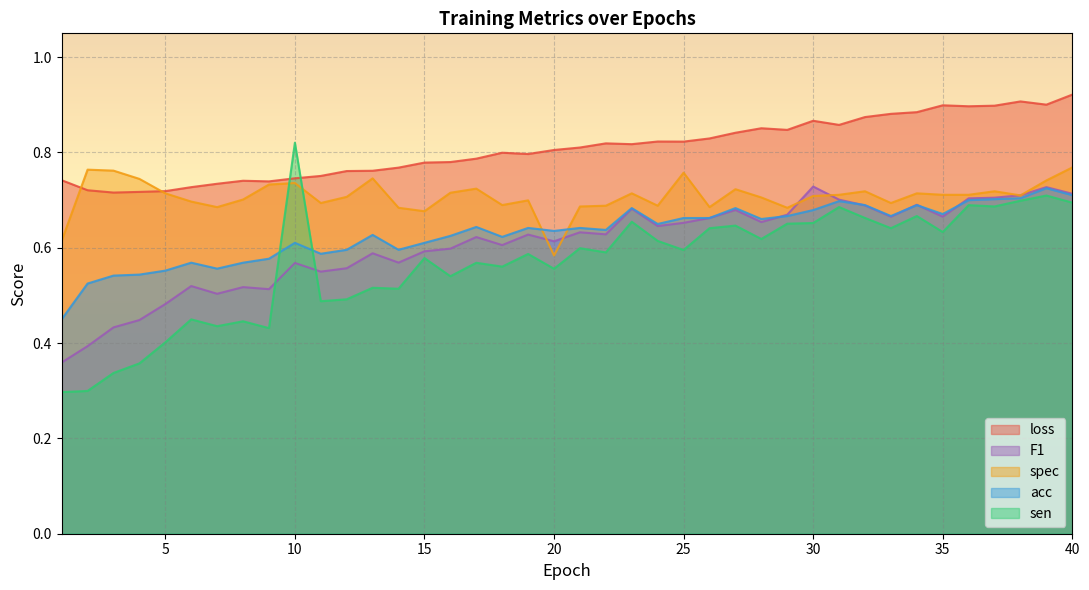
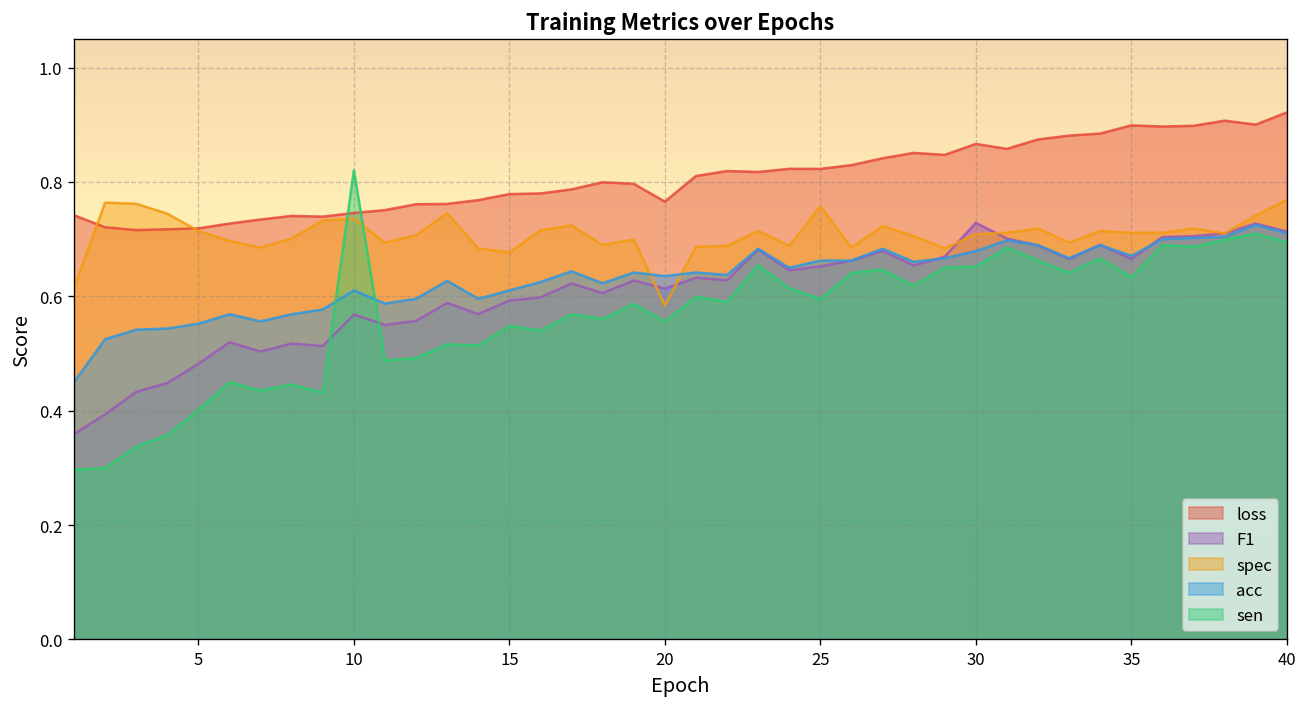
sen, 15: 0.58 -> 0.55
loss, 20: 0.81 -> 0.77
